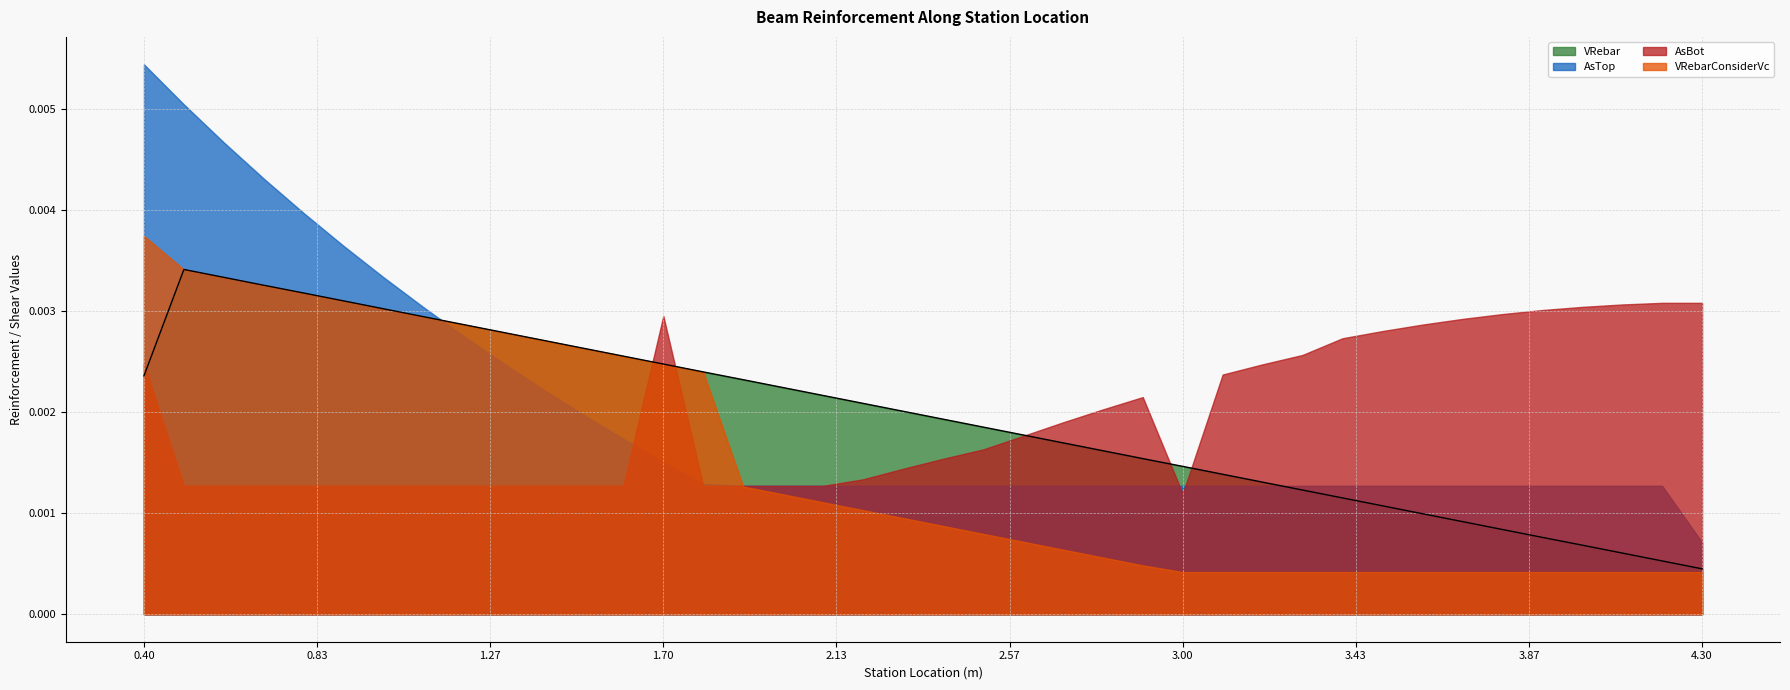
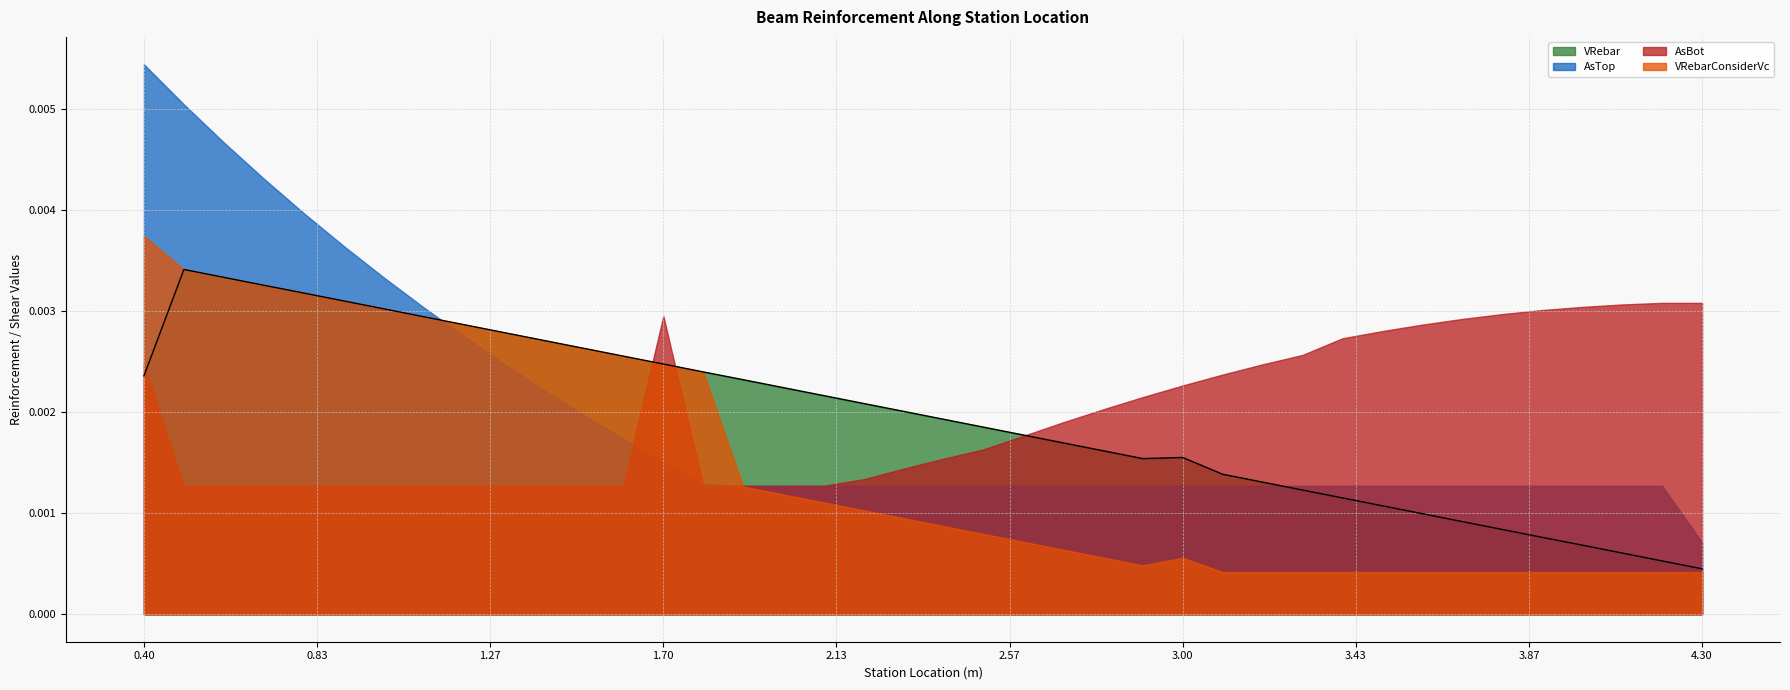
VRebar, 3.00: 0.00146 -> 0.00155
AsBot, 3.00: 0.00119 -> 0.00226
VRebarConsiderVc, 3.00: 0.00042 -> 0.00056
